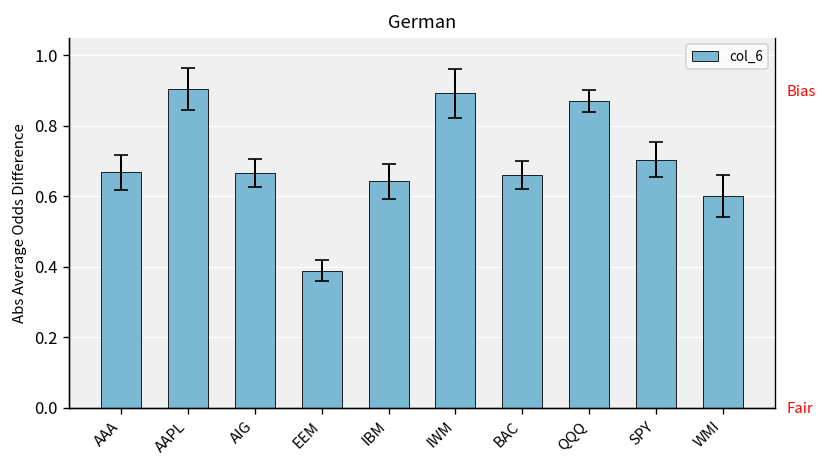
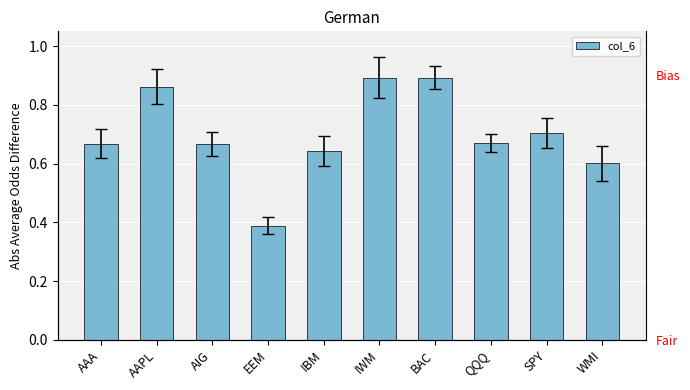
col_6, AAPL: 0.90 -> 0.86
col_6, BAC: 0.66 -> 0.89
col_6, QQQ: 0.87 -> 0.67
